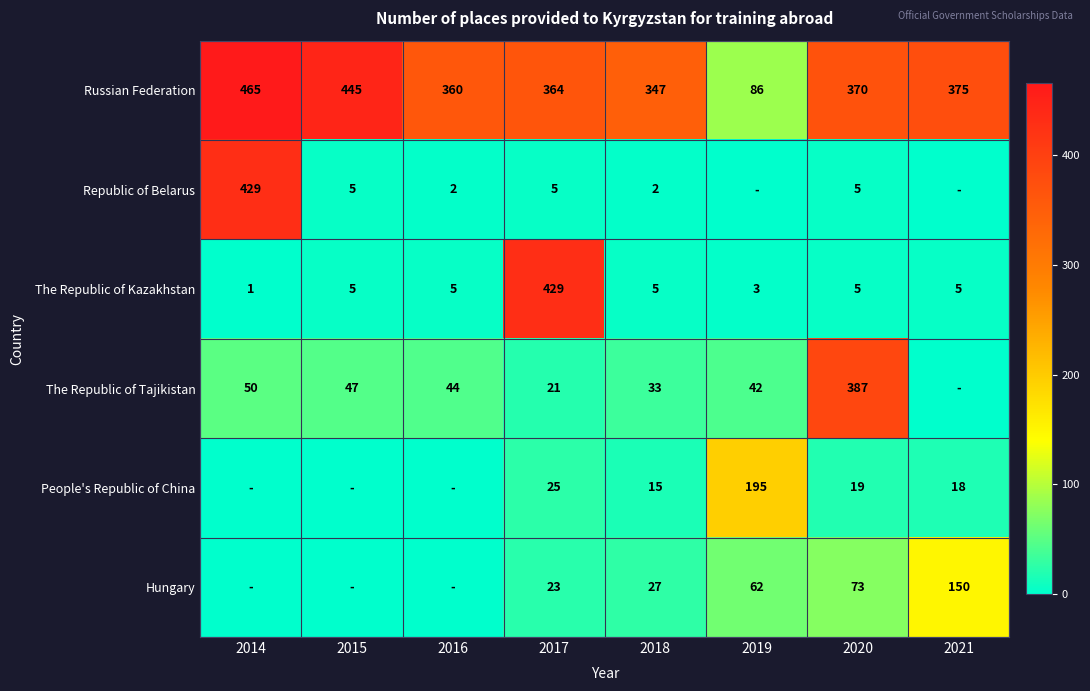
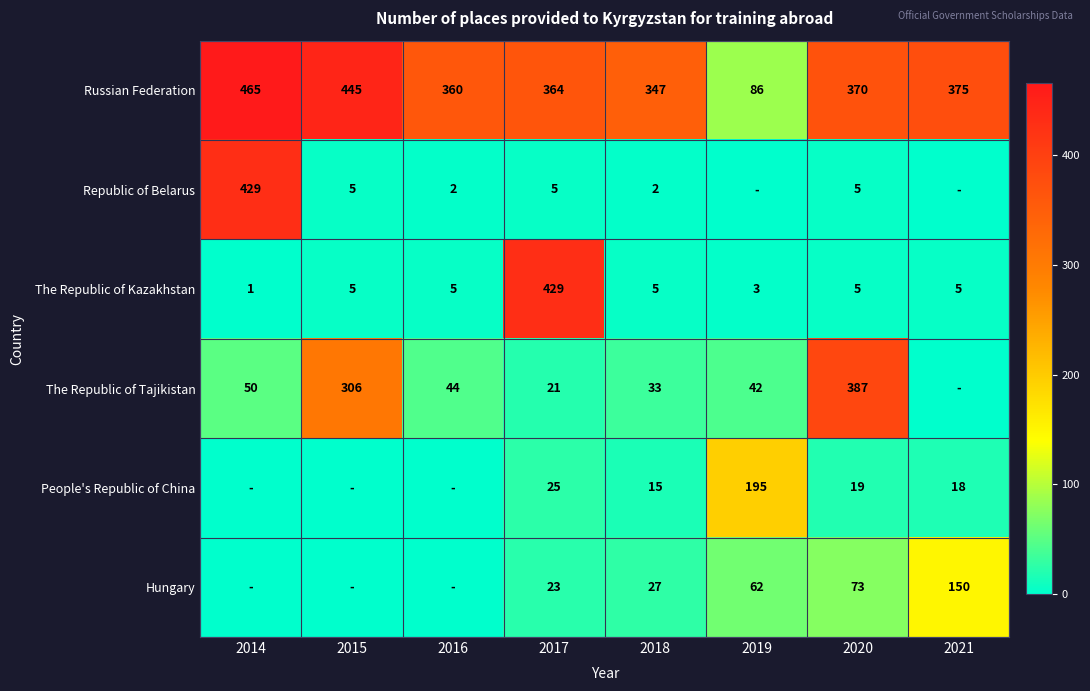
The Republic of Tajikistan, 2015: 47 -> 306
